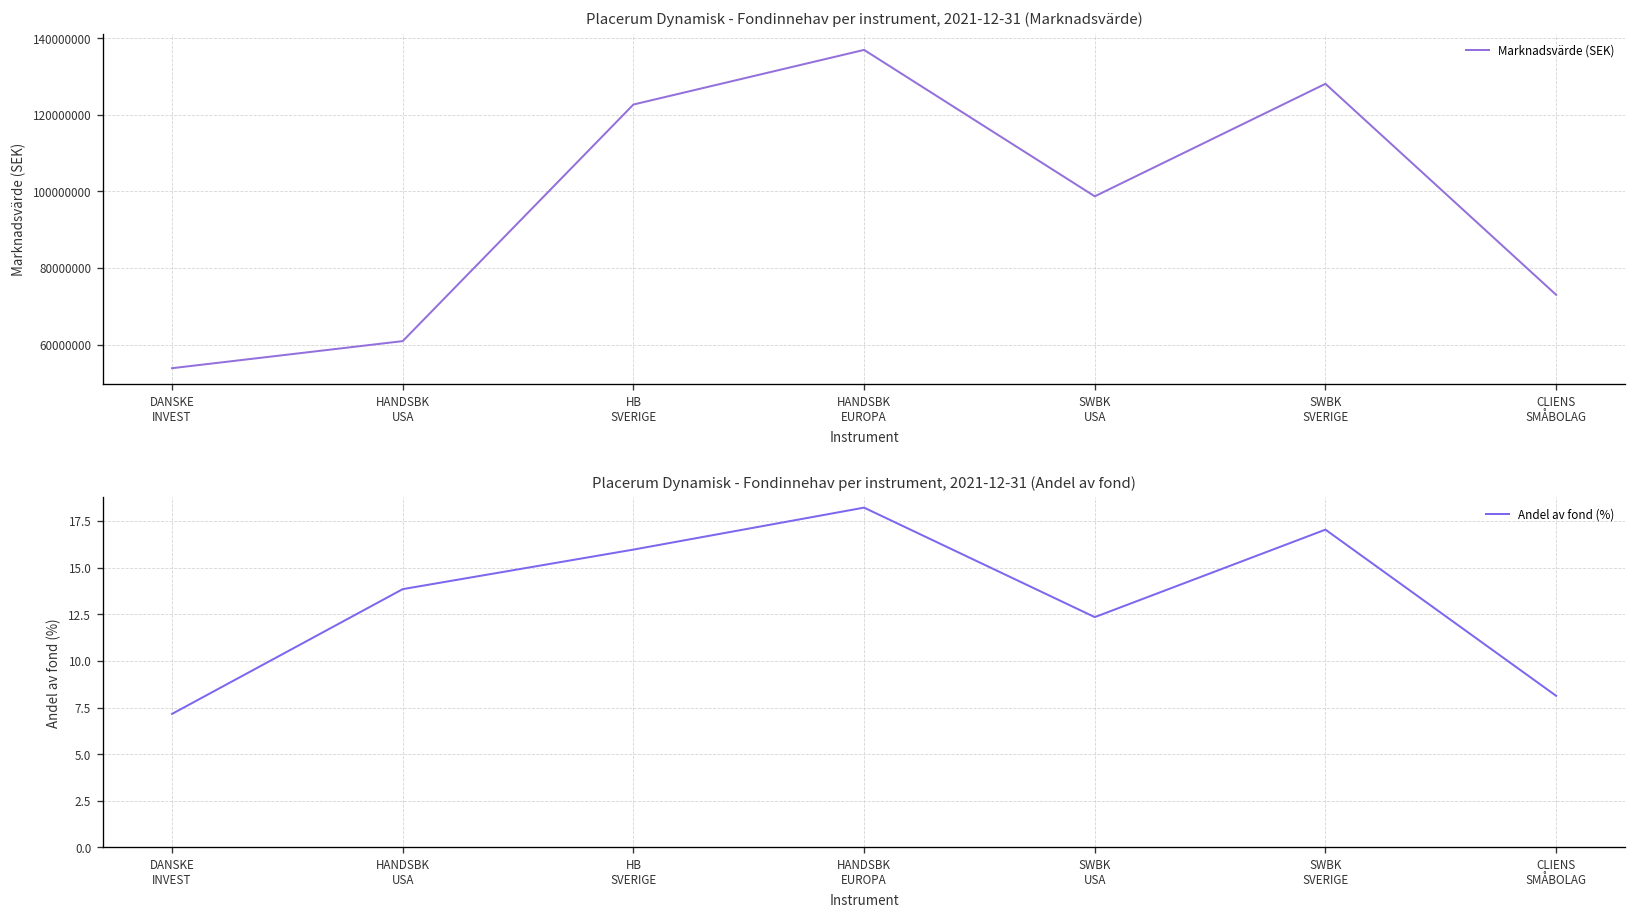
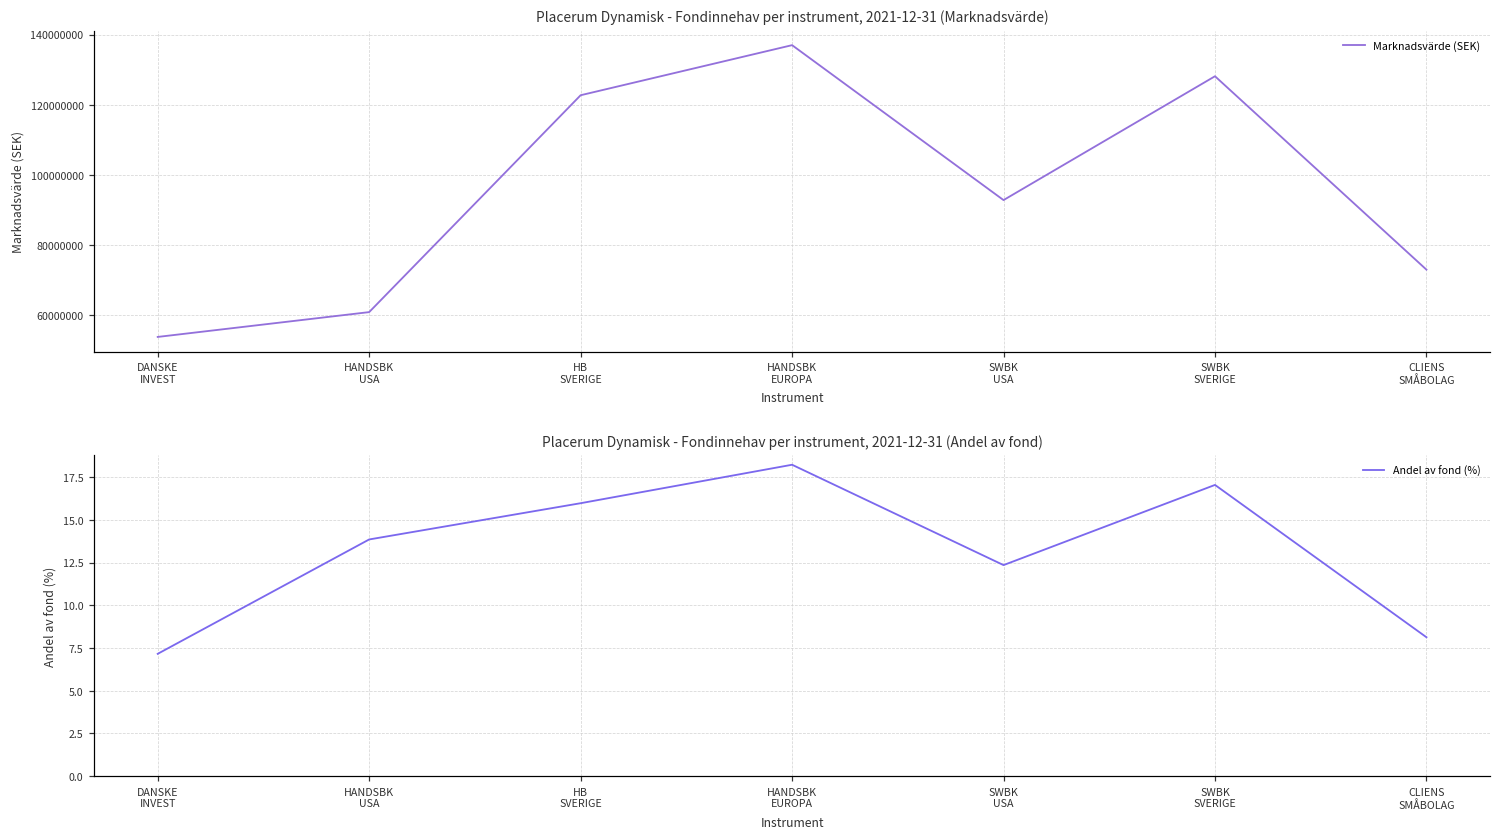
Placerum Dynamisk - Fondinnehav per instrument, 2021-12-31 (Marknadsvärde), SWBK USA: 99000000 -> 93000000
